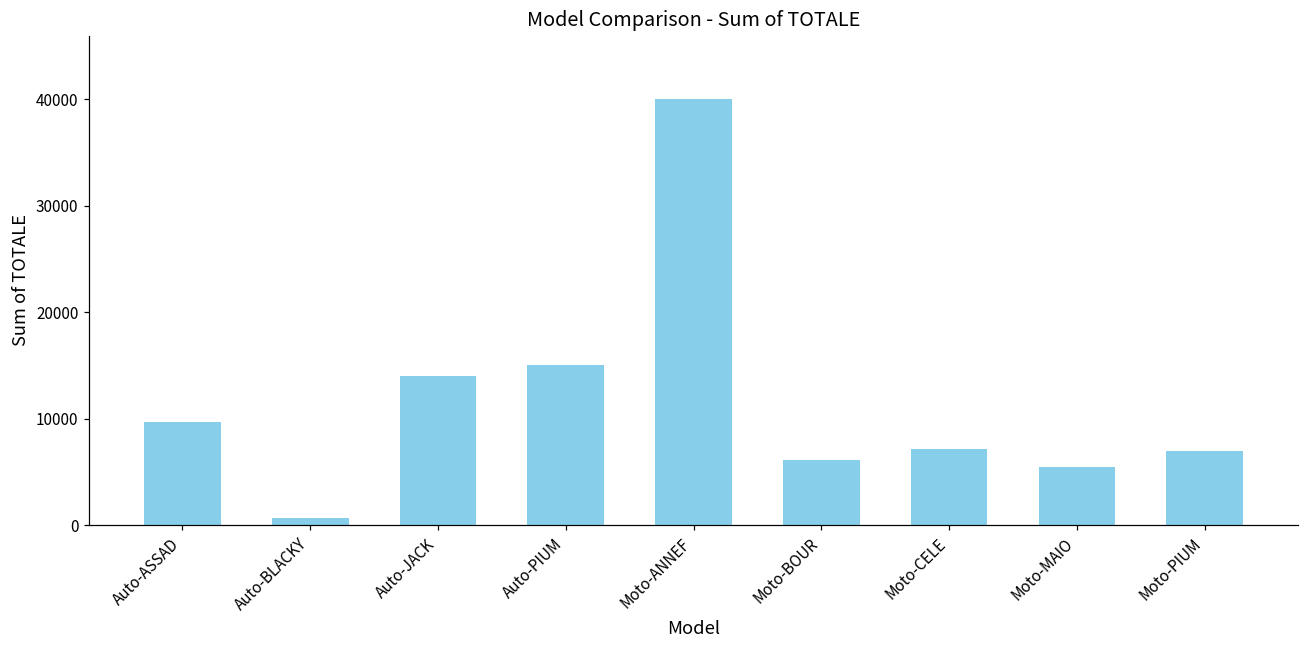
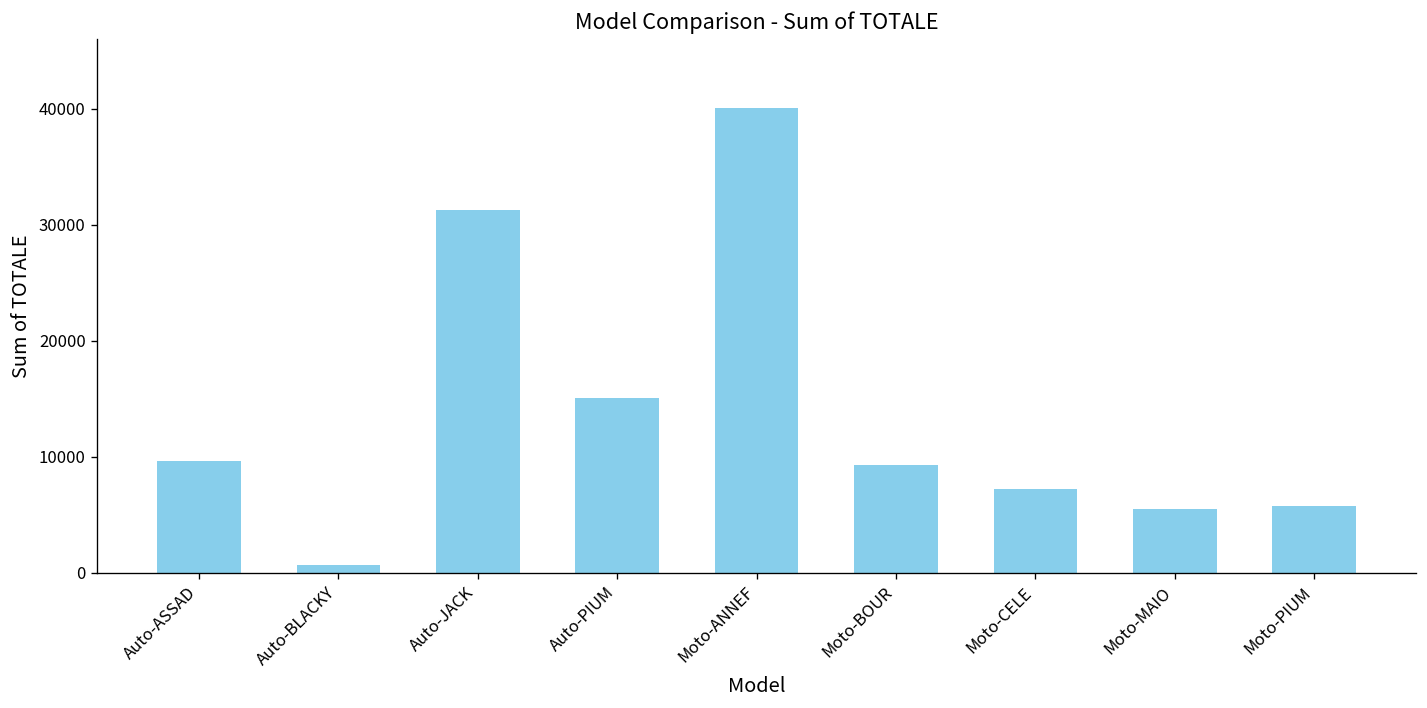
Auto-JACK: 14000 -> 31000
Moto-BOUR: 6000 -> 9000
Moto-PIUM: 7000 -> 6000
